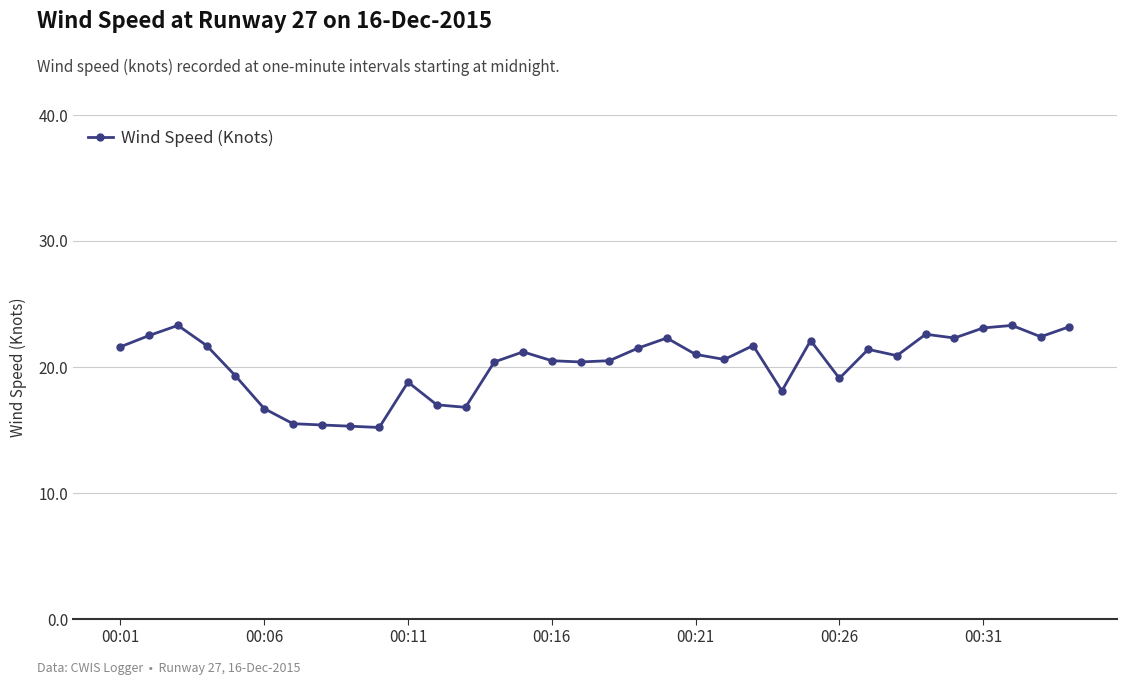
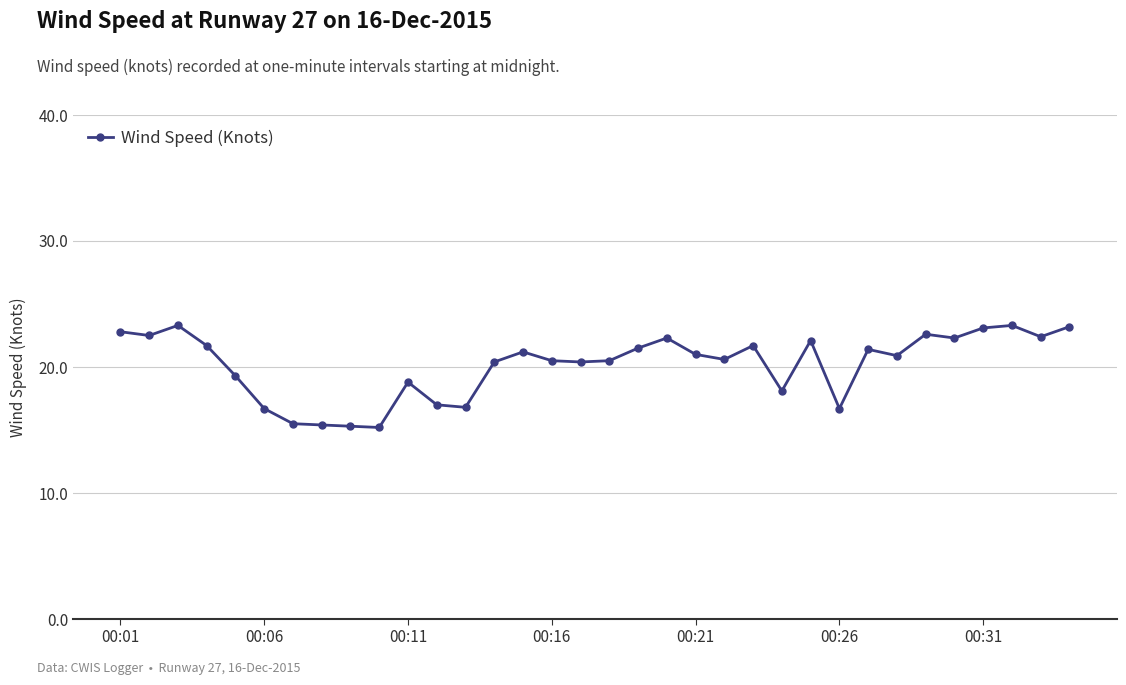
00:01: 21.6 -> 22.8
00:26: 19.1 -> 16.7
